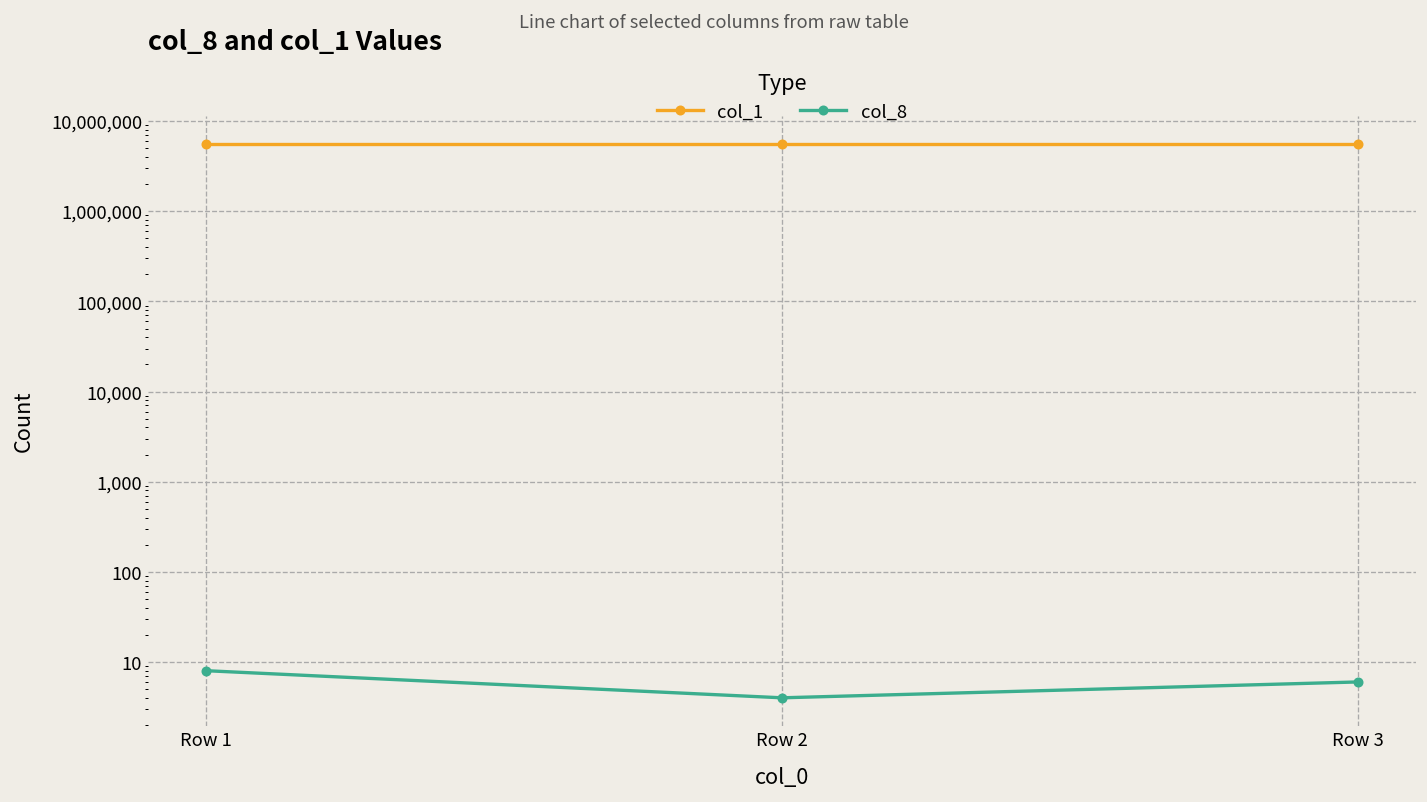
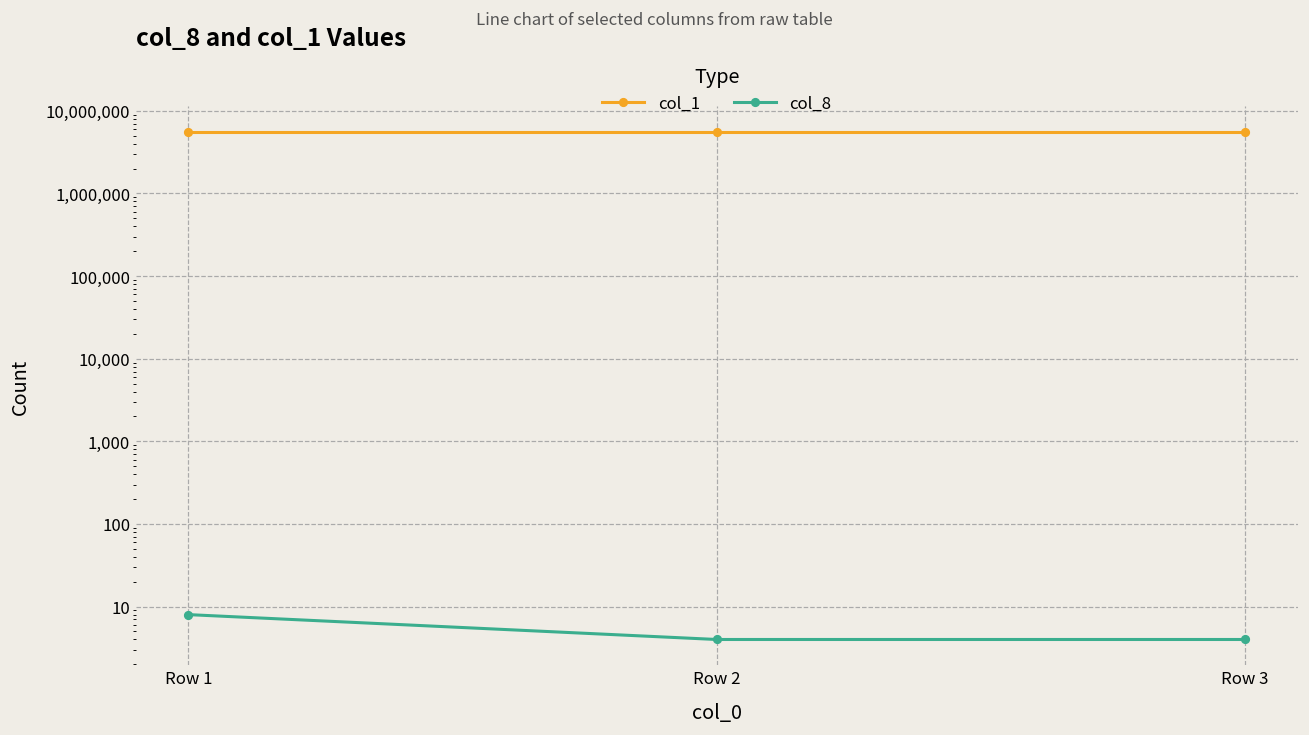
col_8, Row 3: 6 -> 4
